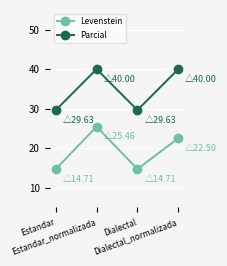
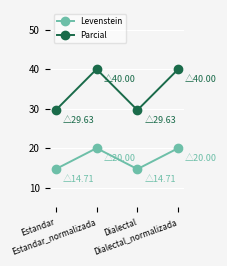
Levenstein, Estandar_normalizada: 25.46 -> 20.00
Levenstein, Dialectal_normalizada: 22.50 -> 20.00
